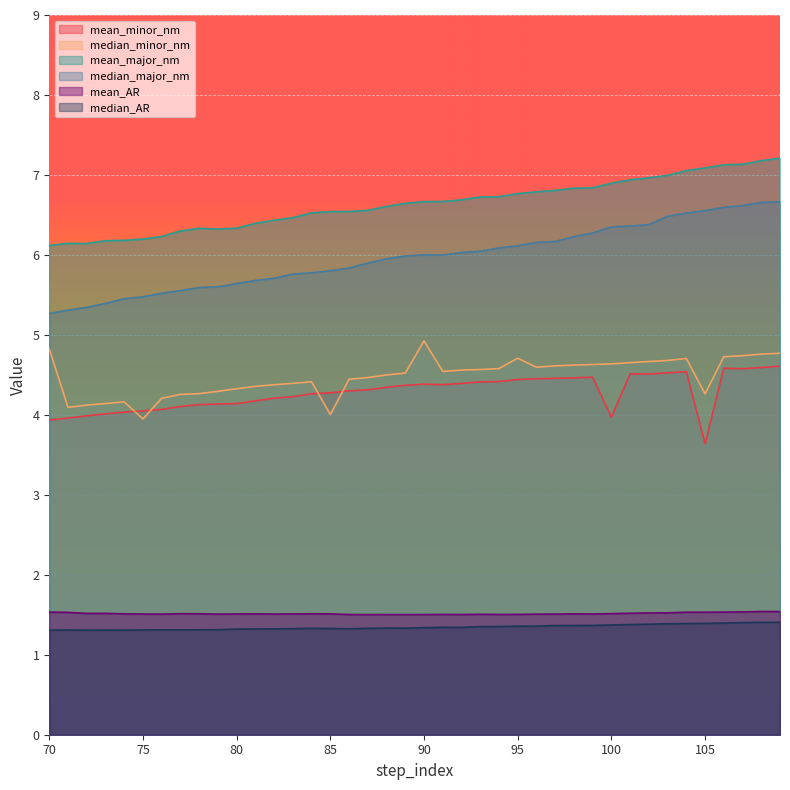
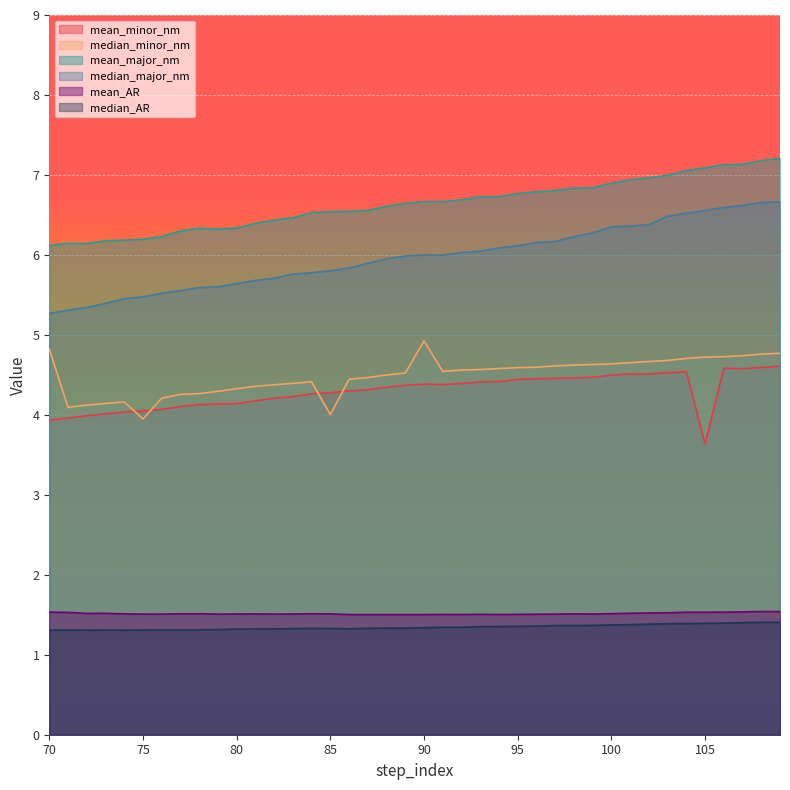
median_minor_nm, 95: 4.7 -> 4.6
mean_minor_nm, 100: 4.0 -> 4.5
median_minor_nm, 105: 4.3 -> 4.7
